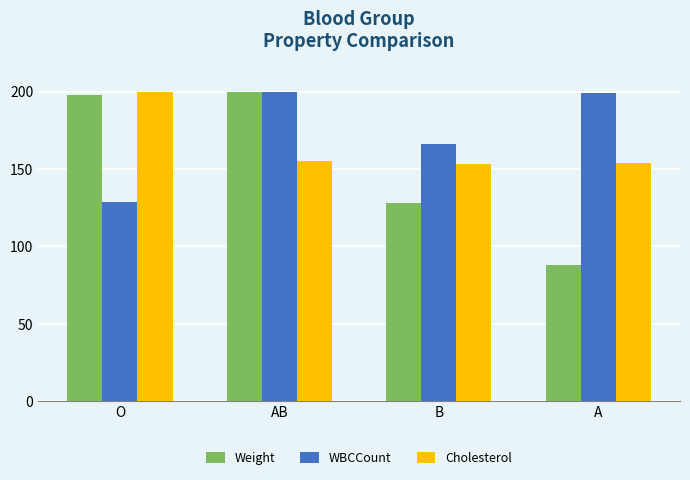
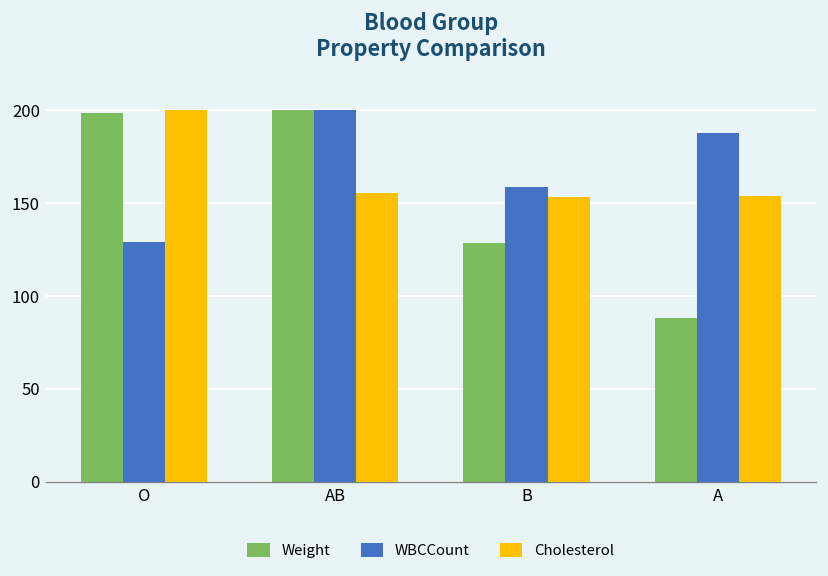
WBCCount, B: 166 -> 158
WBCCount, A: 199 -> 187
